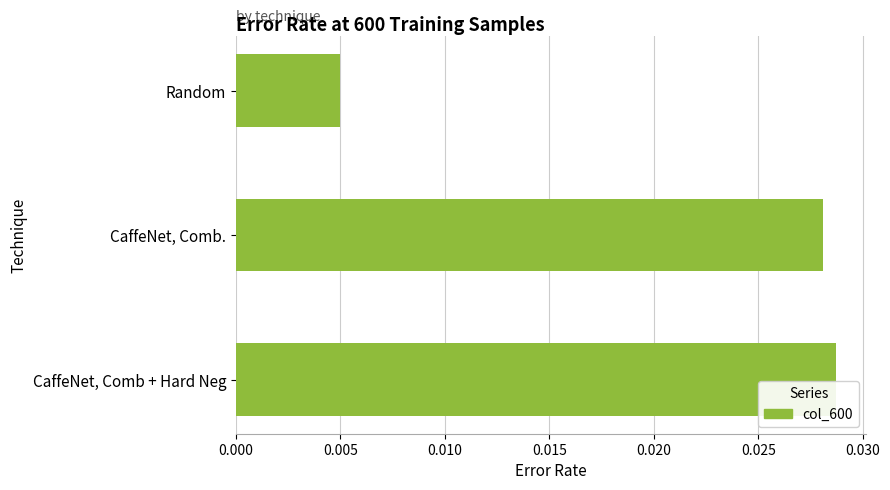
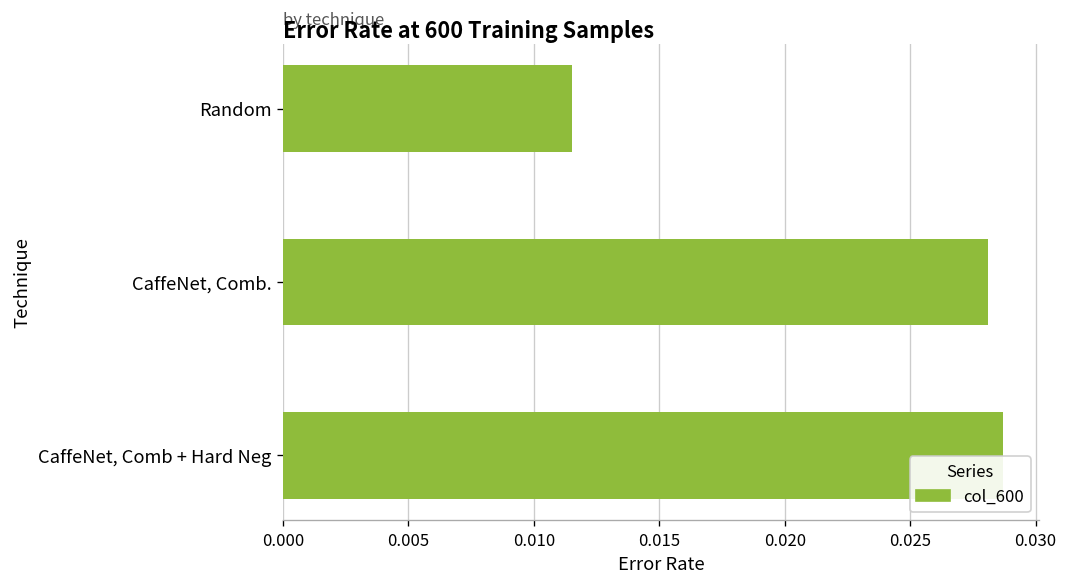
Random: 0.0050 -> 0.0115
